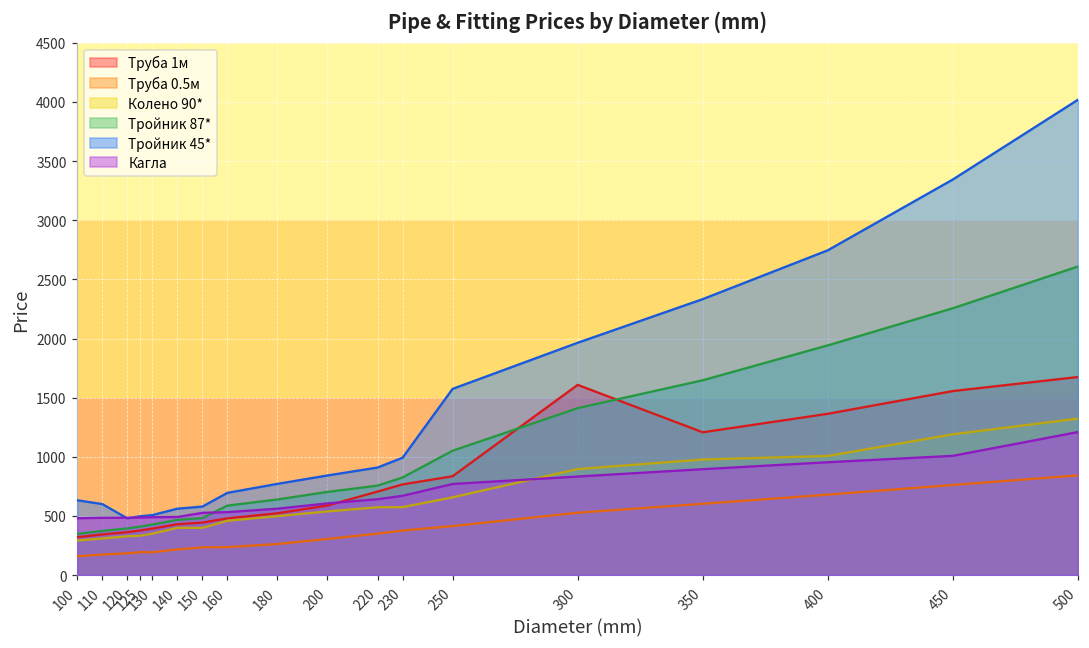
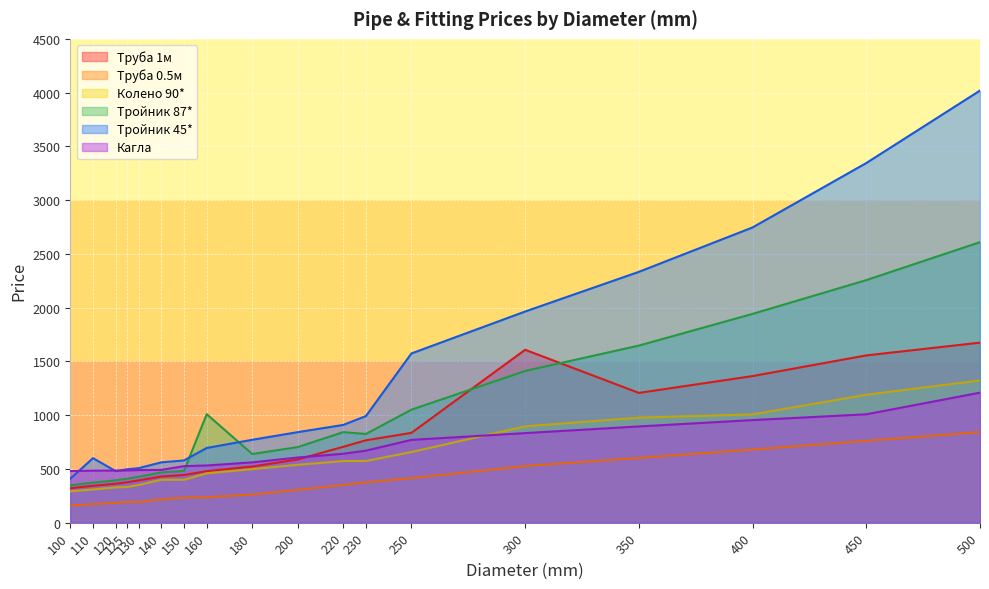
Тройник 45*, 100: 630 -> 410
Тройник 87*, 160: 590 -> 1010
Тройник 87*, 220: 760 -> 840
